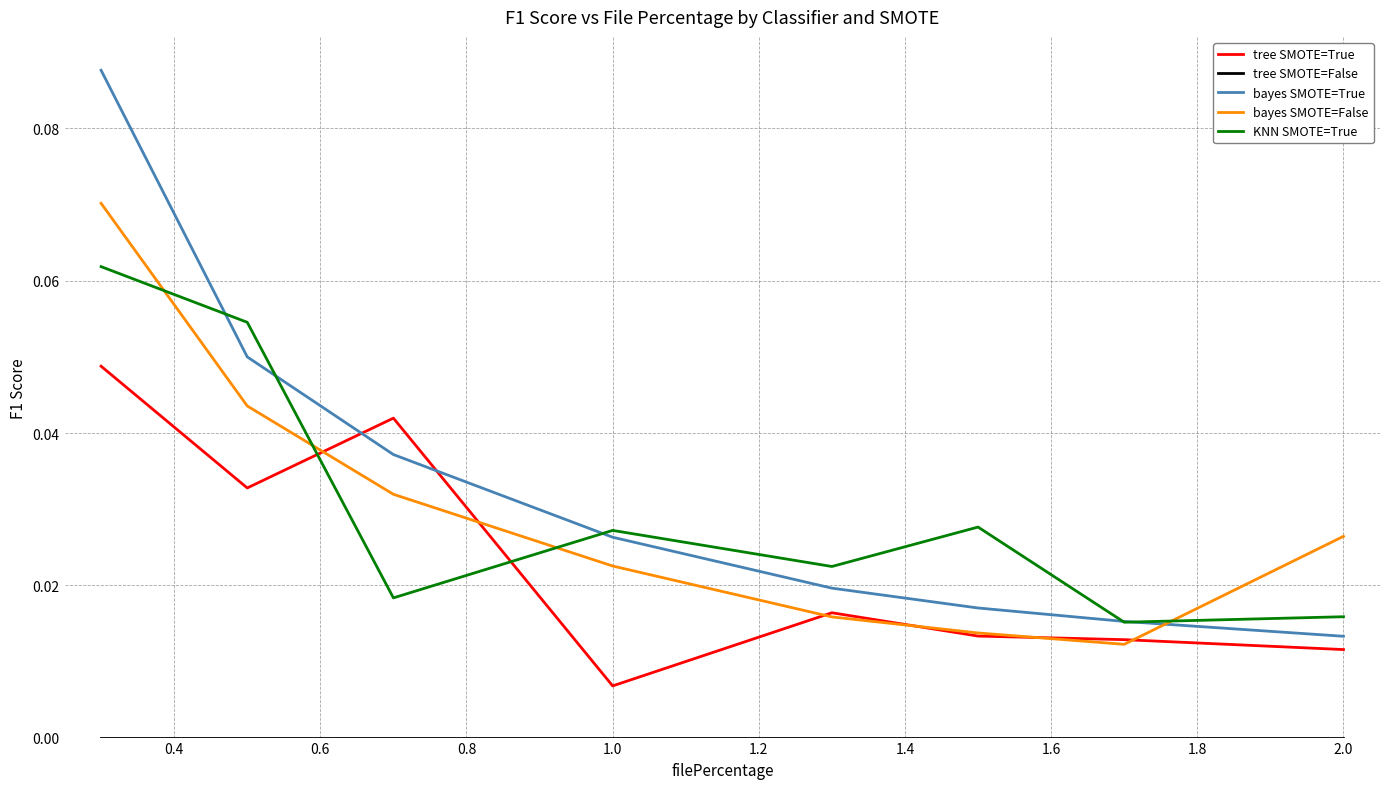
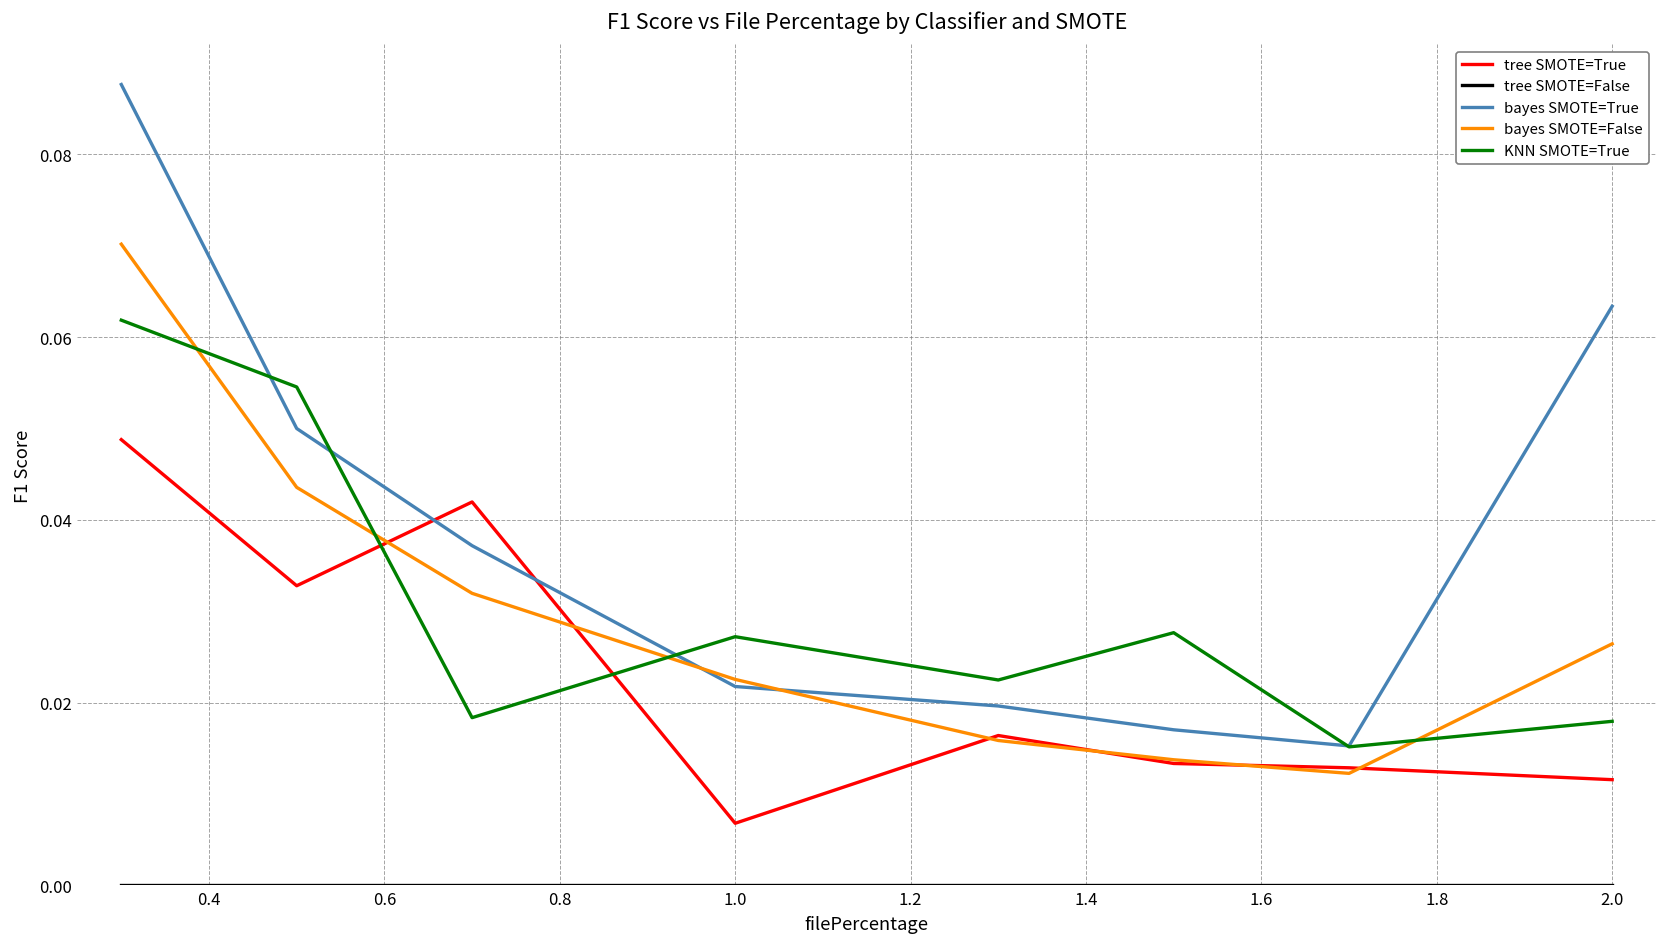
bayes SMOTE=True, 1.0: 0.026 -> 0.022
bayes SMOTE=True, 2.0: 0.013 -> 0.063
KNN SMOTE=True, 2.0: 0.016 -> 0.018
